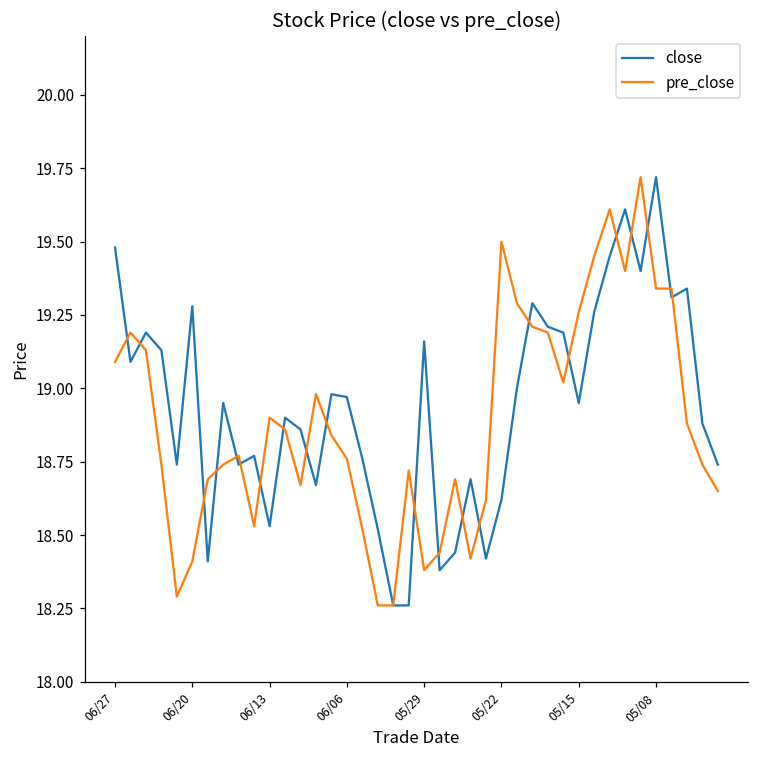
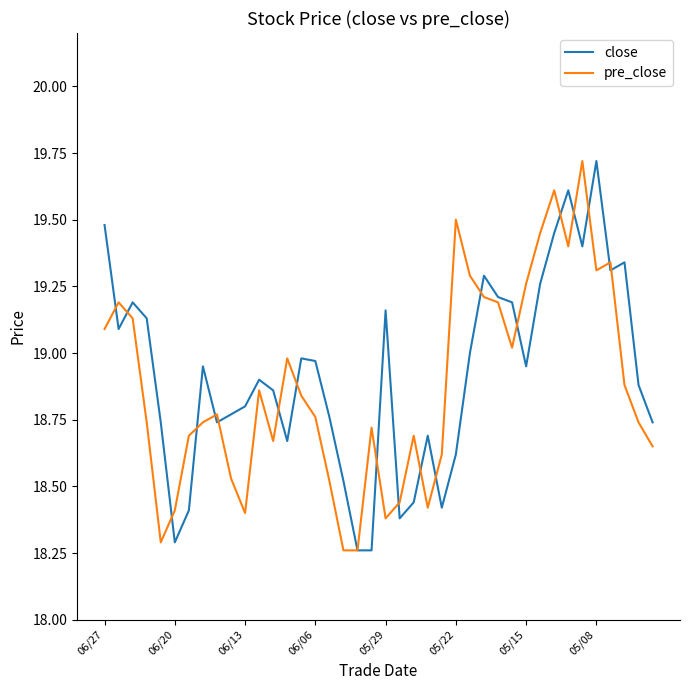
close, 06/20: 19.28 -> 18.29
close, 06/13: 18.53 -> 18.80
pre_close, 06/13: 18.9 -> 18.4
pre_close, 05/08: 19.34 -> 19.31
